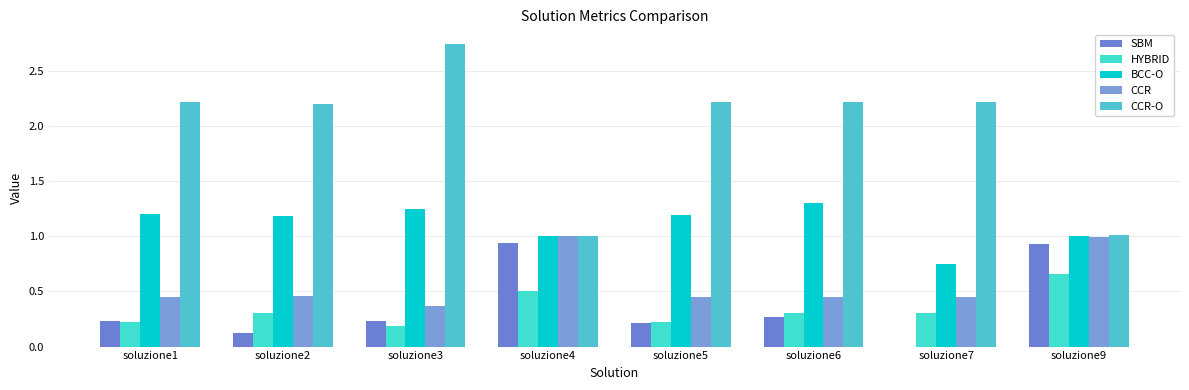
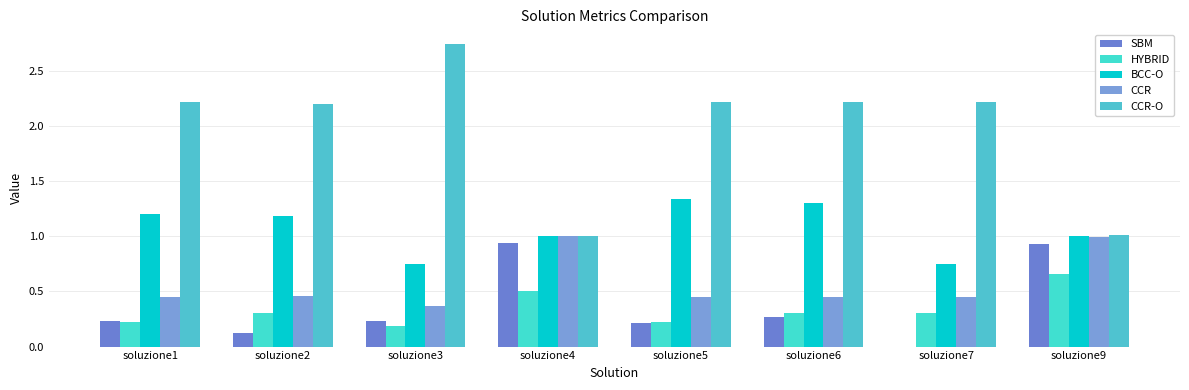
BCC-O, soluzione3: 1.25 -> 0.75
BCC-O, soluzione5: 1.19 -> 1.33
